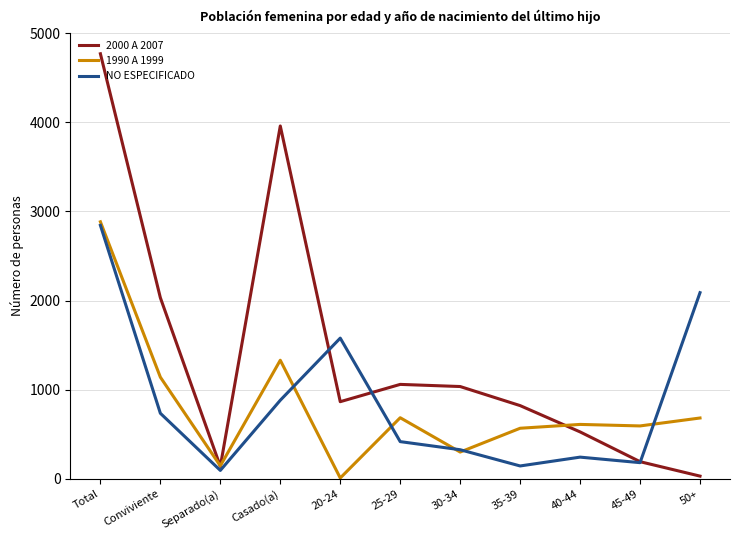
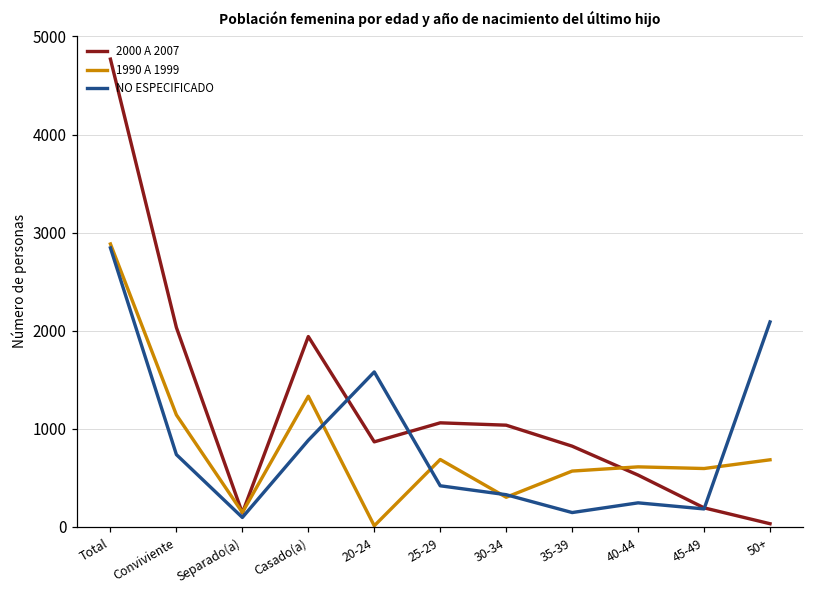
2000 A 2007, Casado(a): 4000 -> 1900
